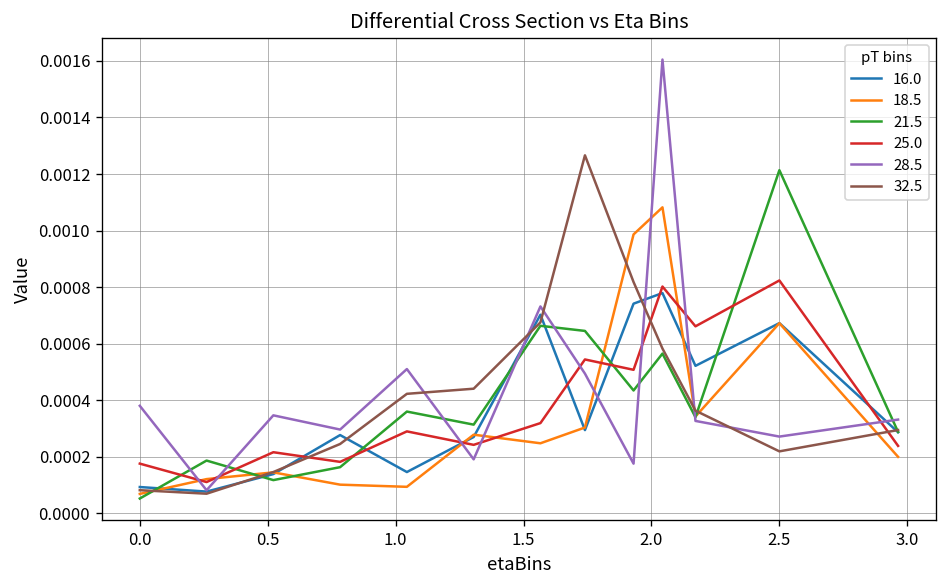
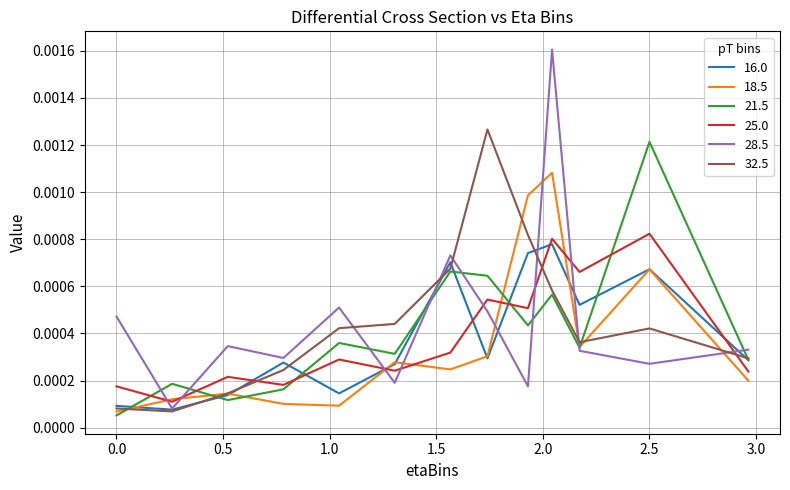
28.5, 0.0: 0.00038 -> 0.00047
32.5, 2.5: 0.00022 -> 0.00042
